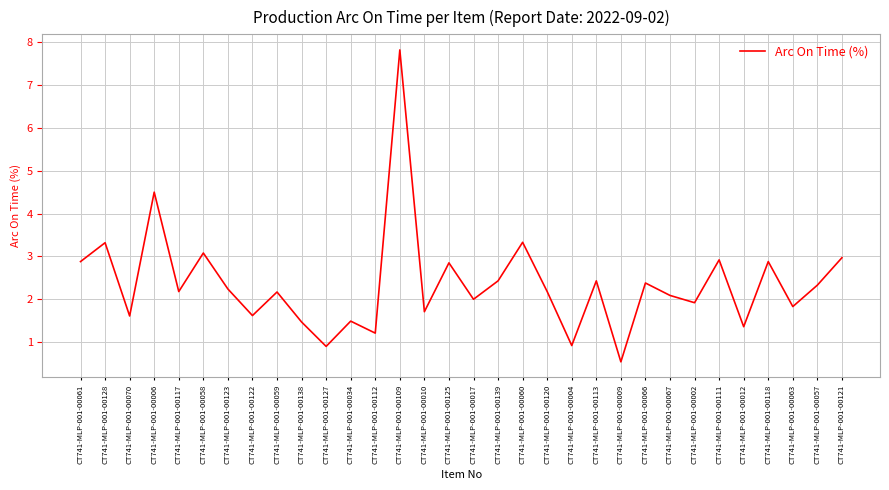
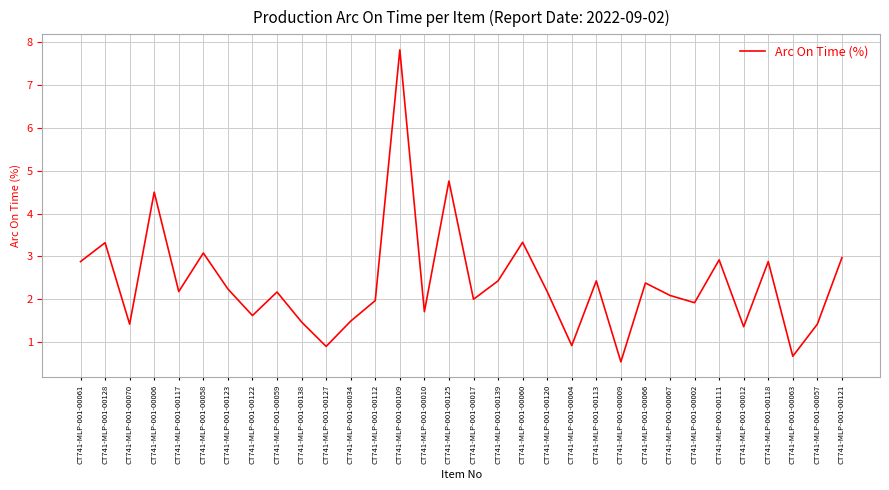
CT741-MLP-001-00070: 1.6 -> 1.4
CT741-MLP-001-00112: 1.2 -> 2.0
CT741-MLP-001-00125: 2.9 -> 4.8
CT741-MLP-001-00063: 1.8 -> 0.7
CT741-MLP-001-00057: 2.3 -> 1.4
